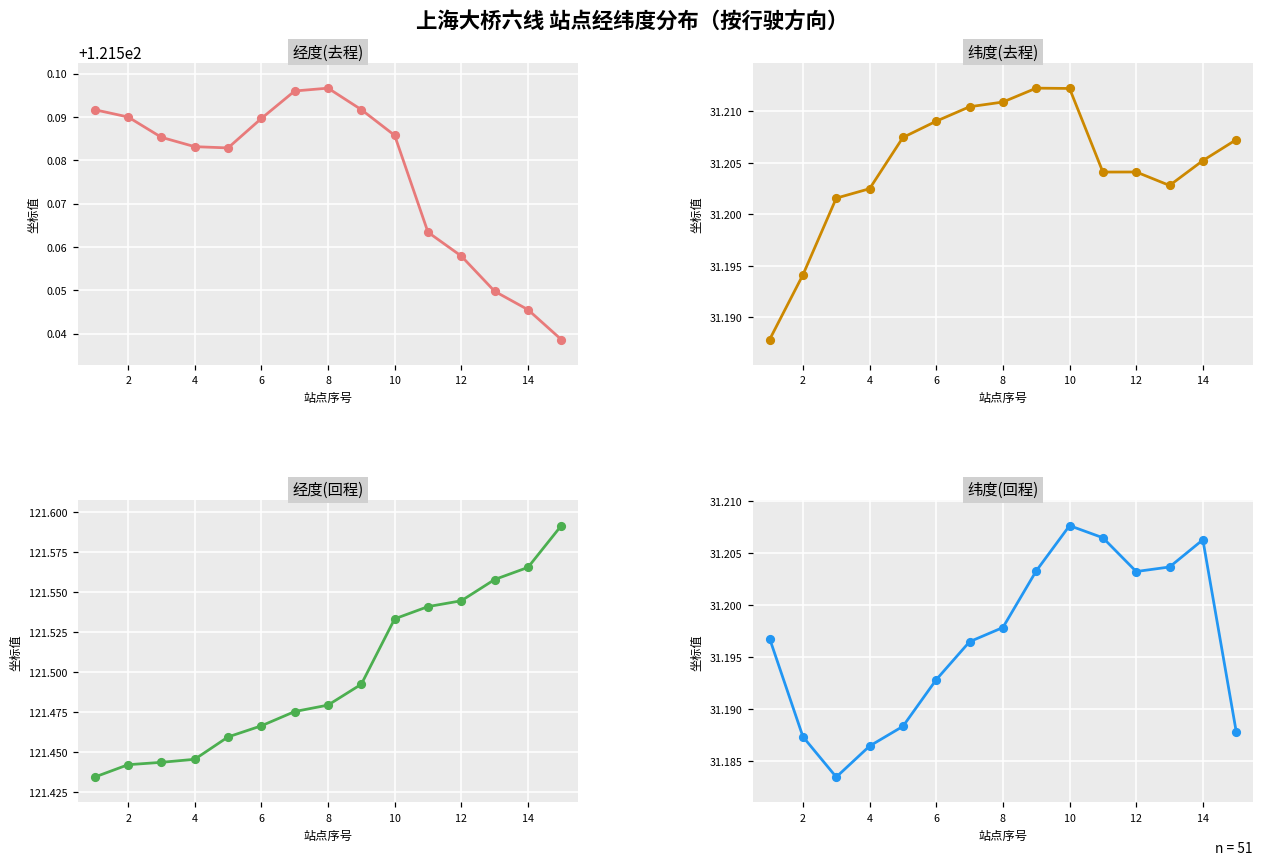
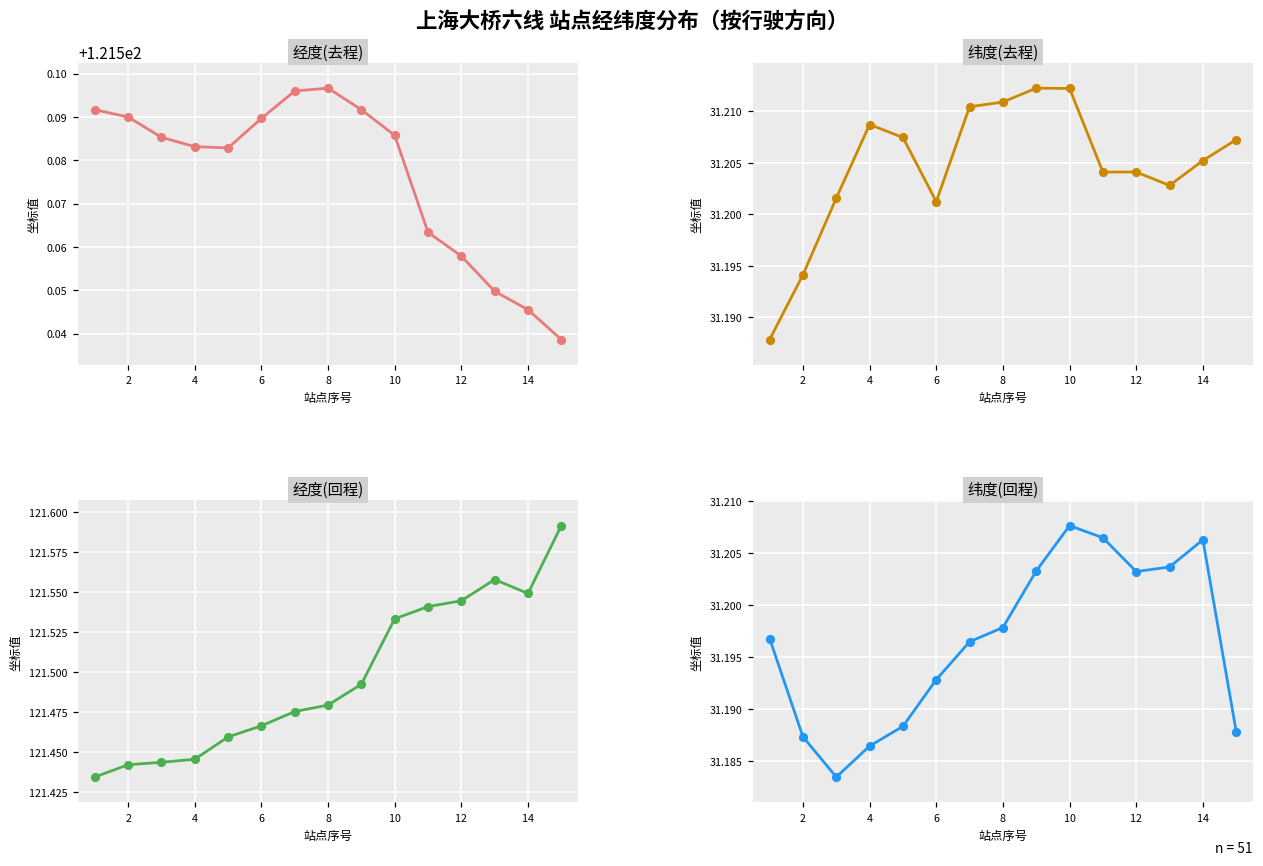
纬度(去程), 4: 31.202 -> 31.209
纬度(去程), 6: 31.209 -> 31.201
经度(回程), 14: 121.566 -> 121.549
